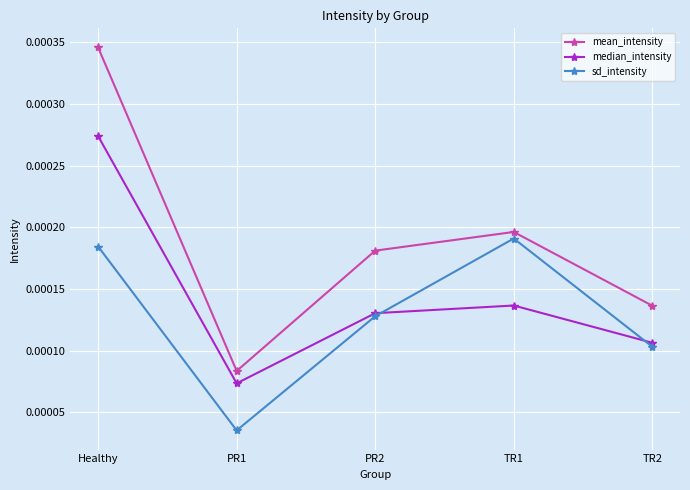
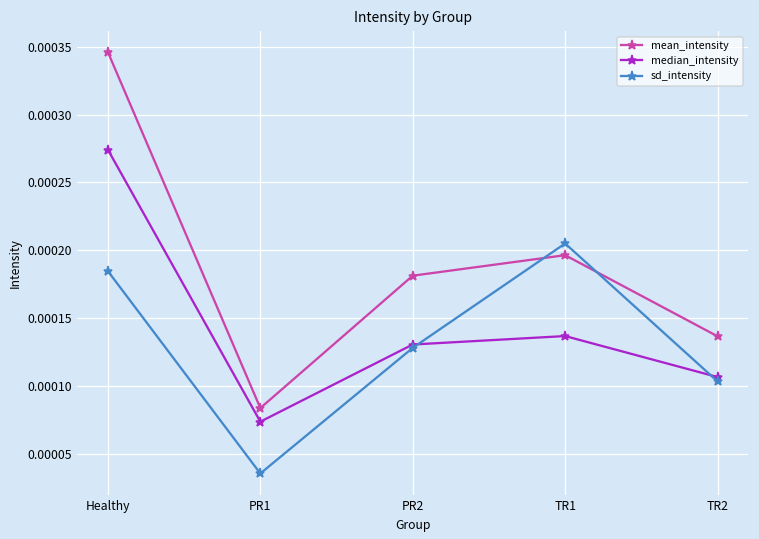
sd_intensity, TR1: 0.000191 -> 0.000205
